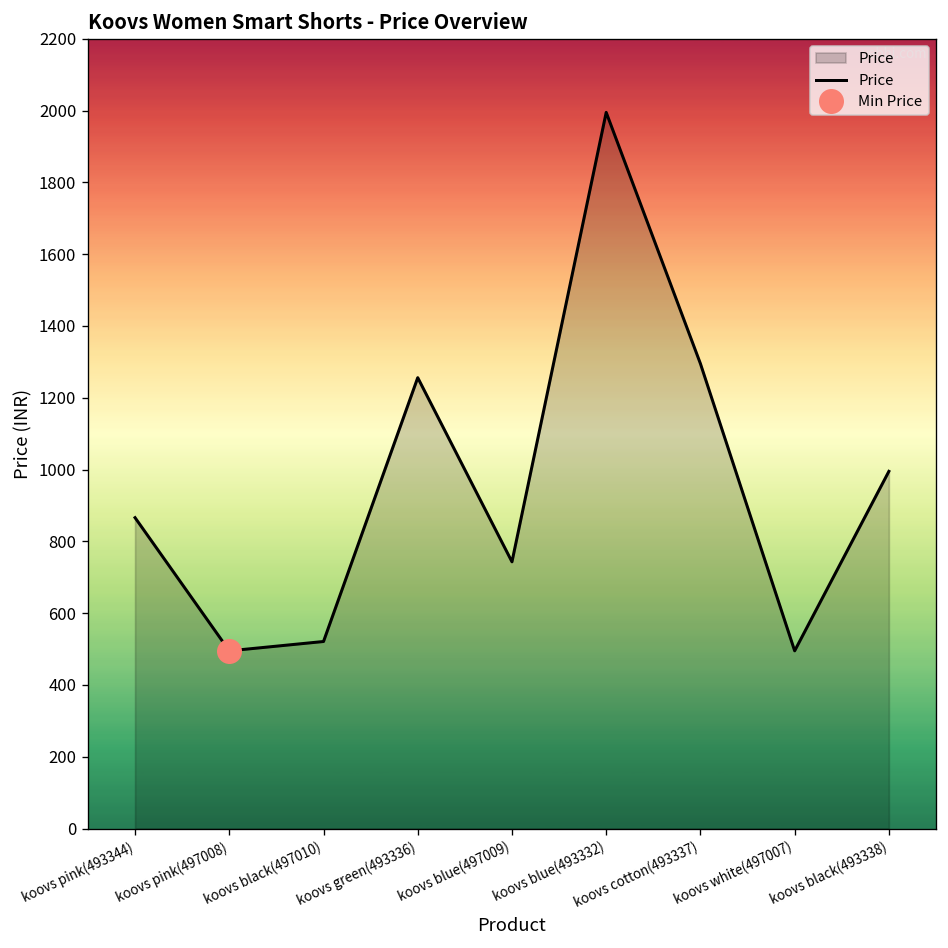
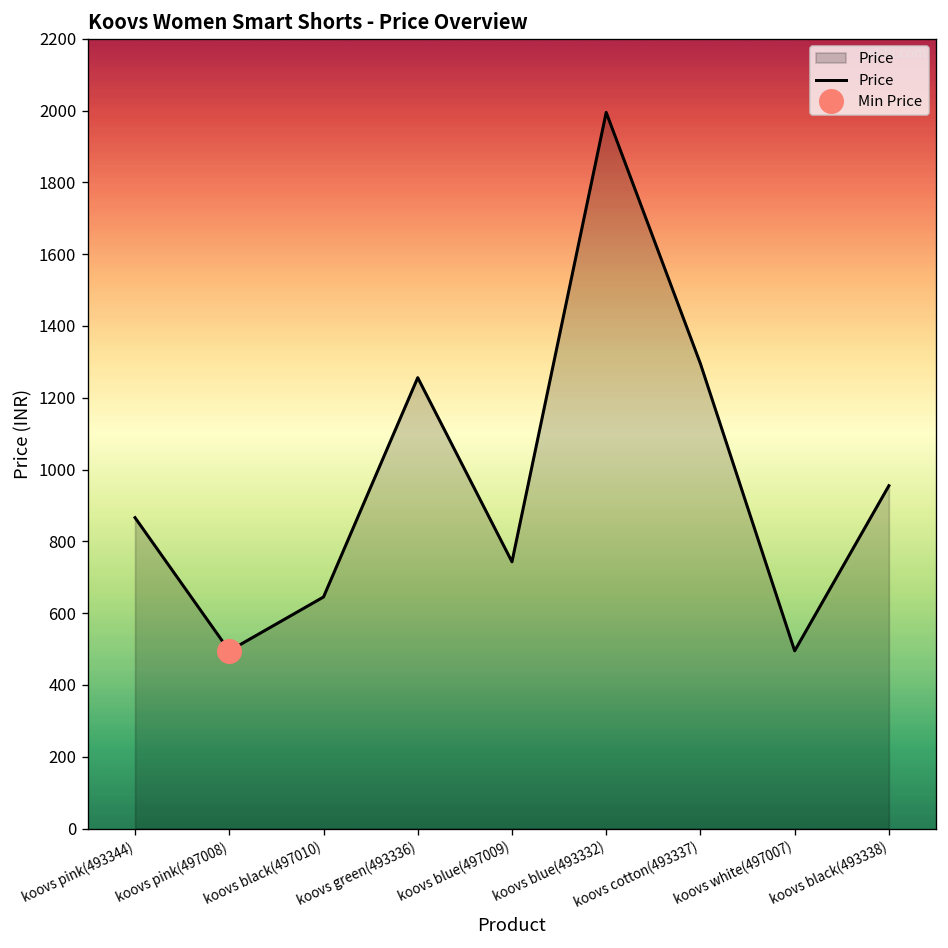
Price, koovs black(497010): 520 -> 650
Price, koovs black(493338): 1000 -> 960
